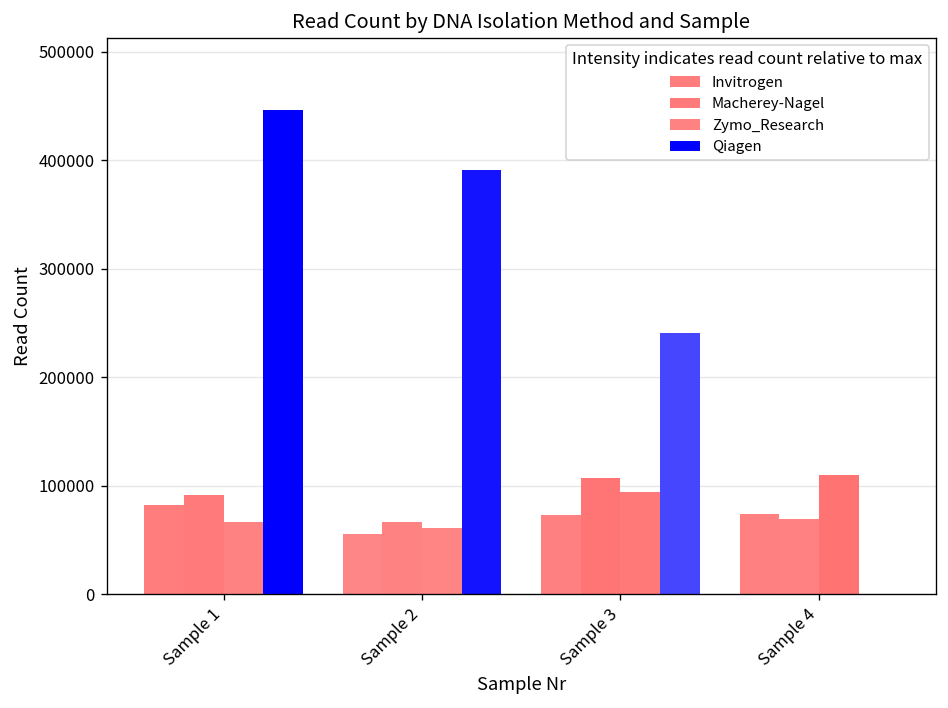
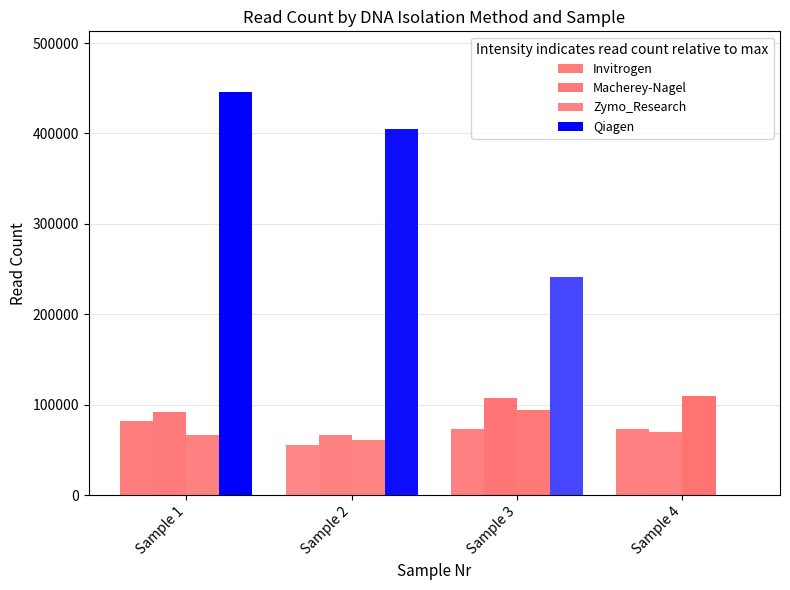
Qiagen, Sample 2: 390000 -> 400000
